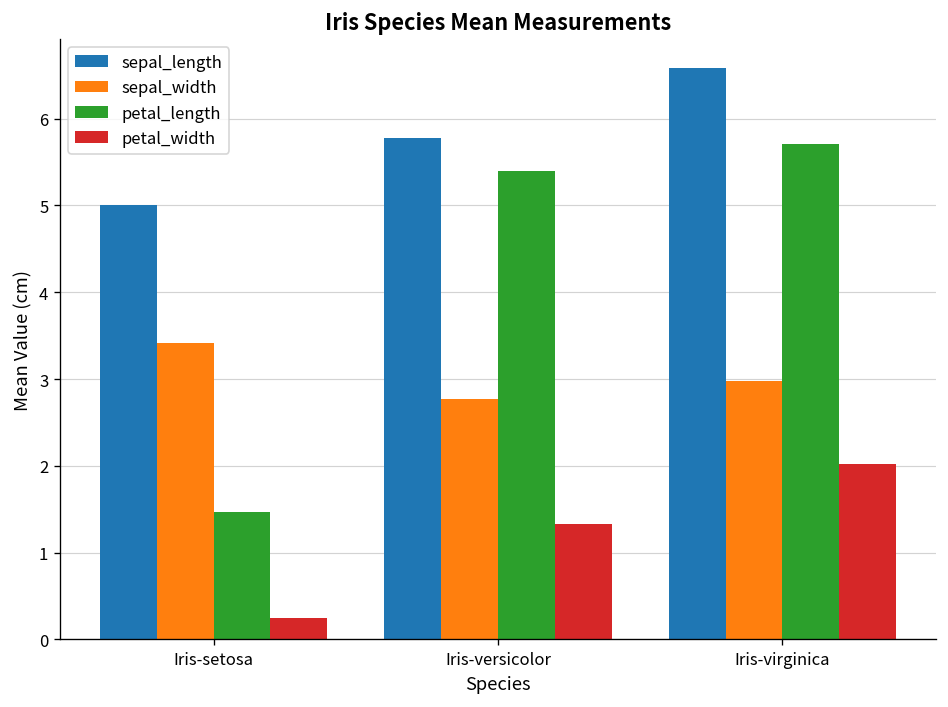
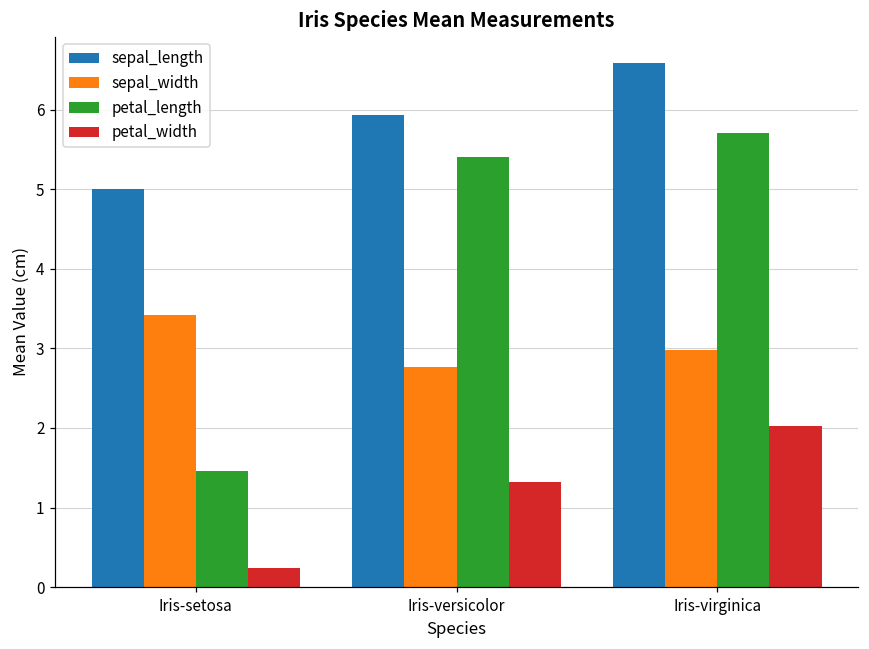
sepal_length, Iris-versicolor: 5.8 -> 5.9
